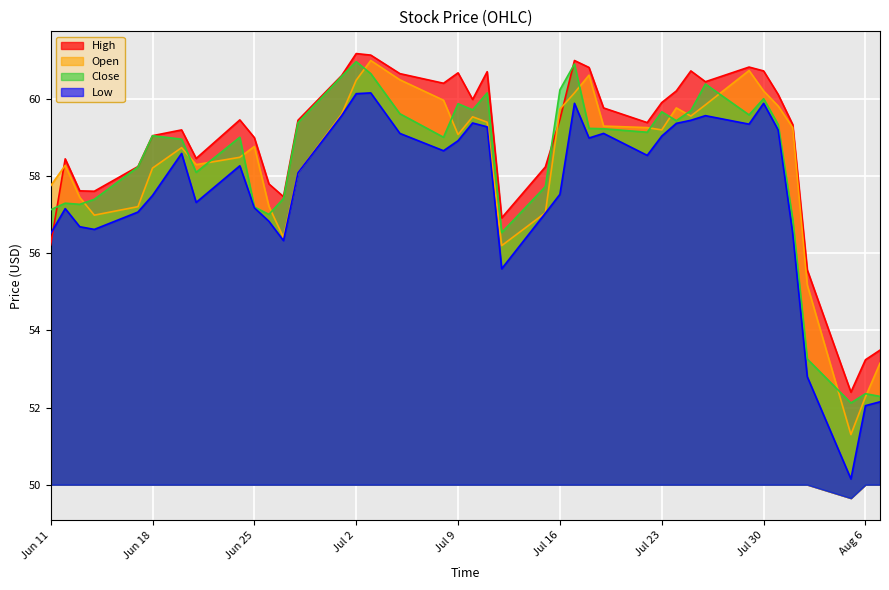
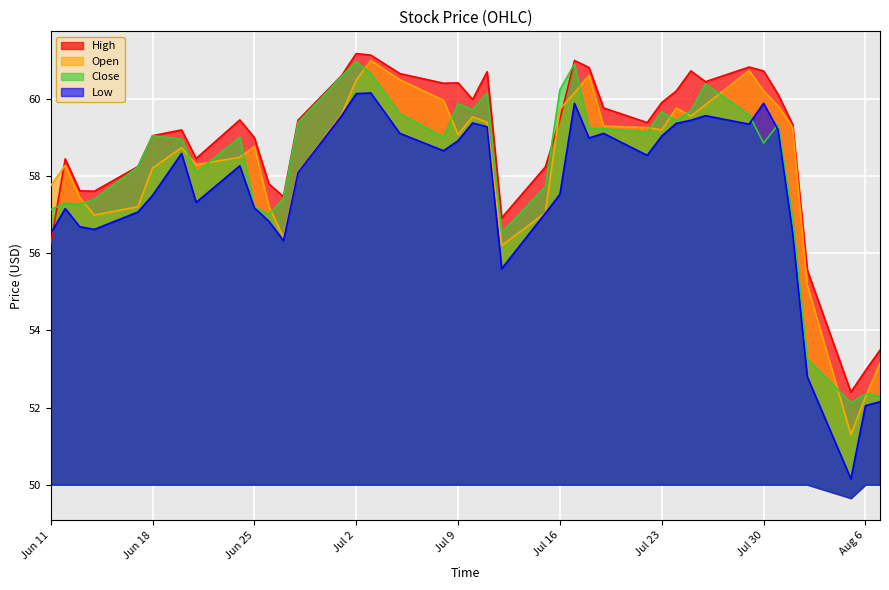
High, Jul 9: 60.7 -> 60.4
Close, Jul 30: 60.0 -> 58.9
High, Aug 6: 53.2 -> 53.0
